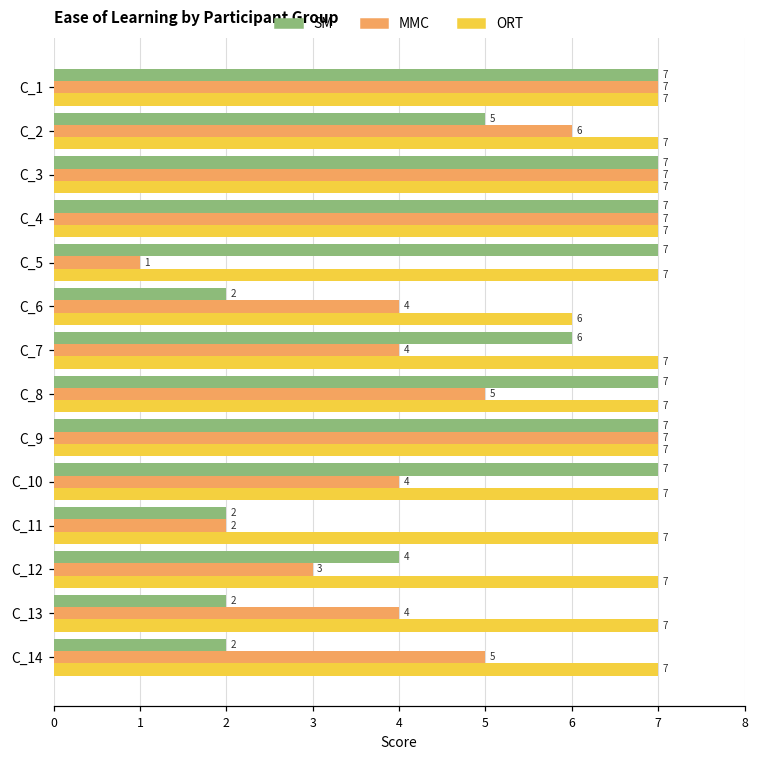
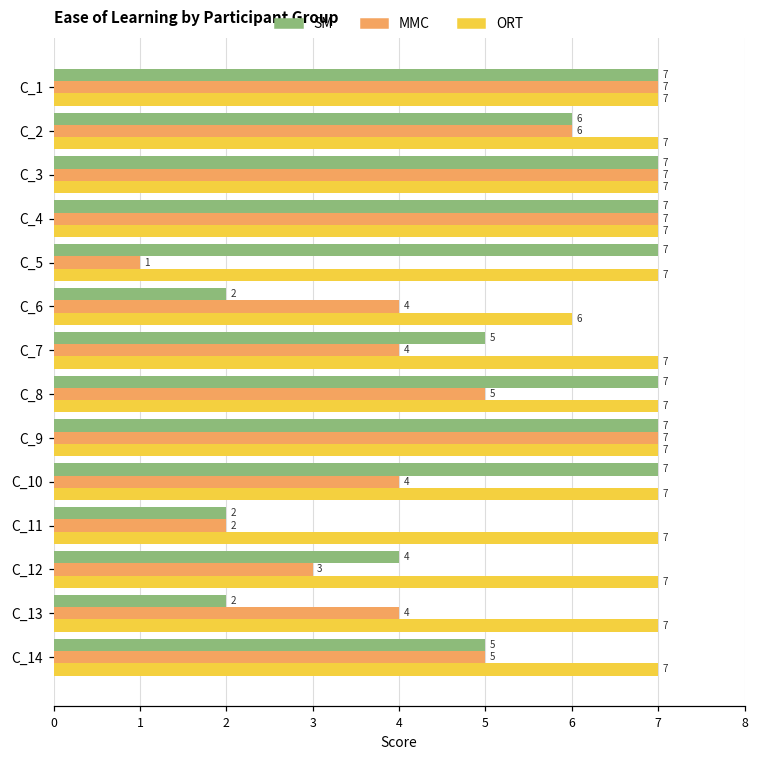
SM, C_2: 5 -> 6
SM, C_7: 6 -> 5
SM, C_14: 2 -> 5
